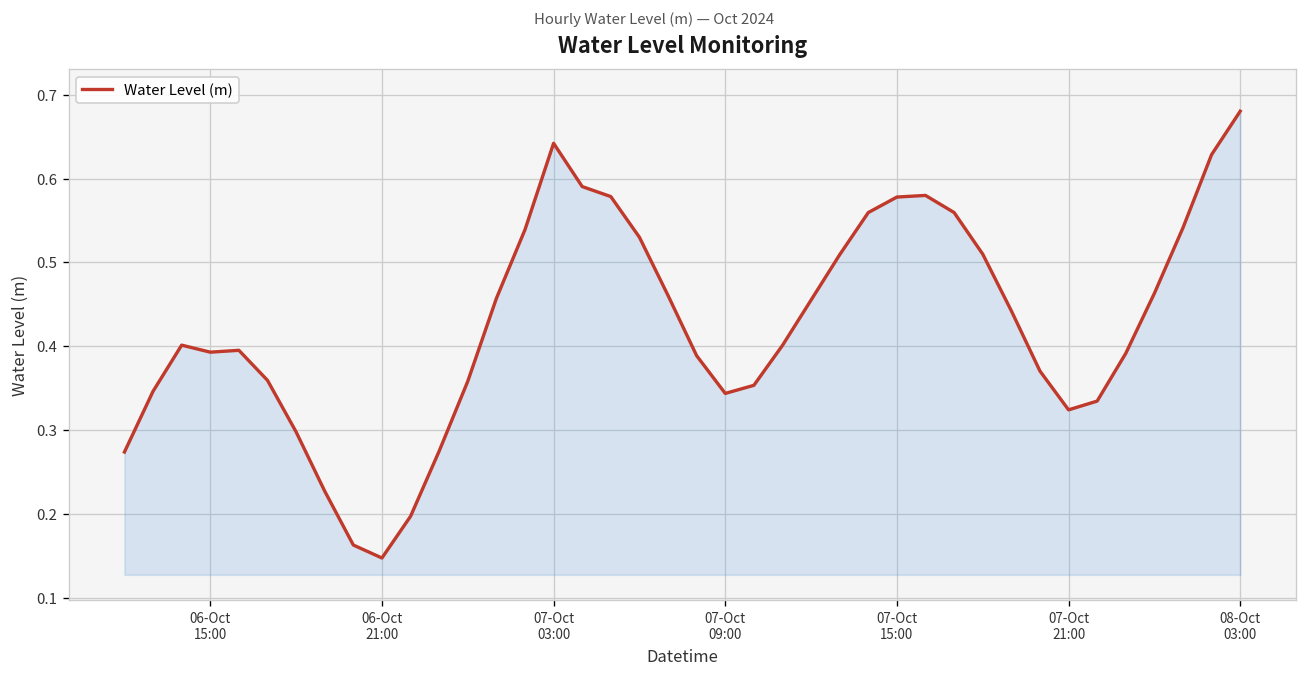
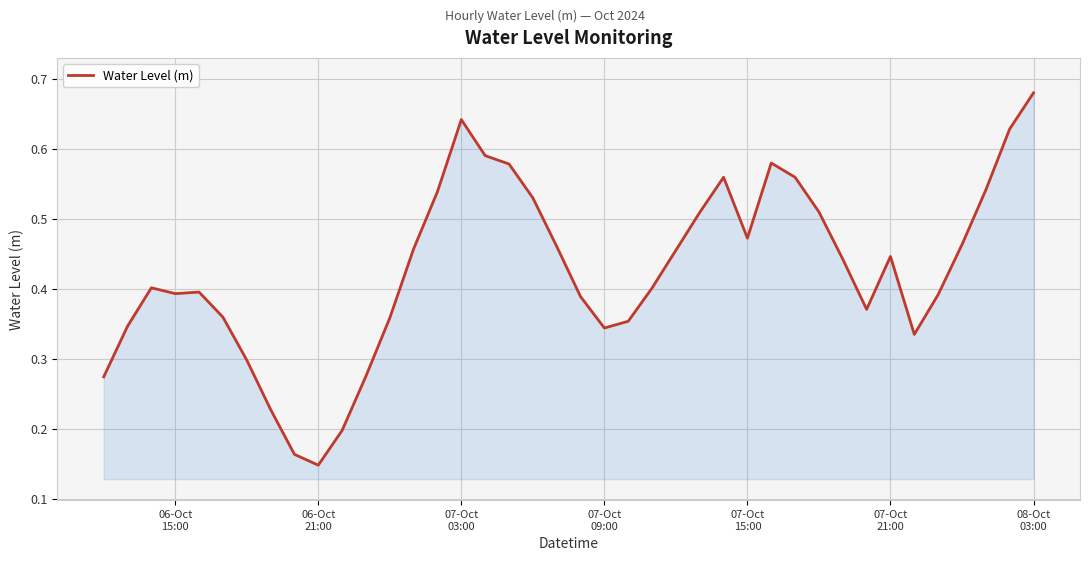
07-Oct 15:00: 0.58 -> 0.47
07-Oct 21:00: 0.32 -> 0.45
